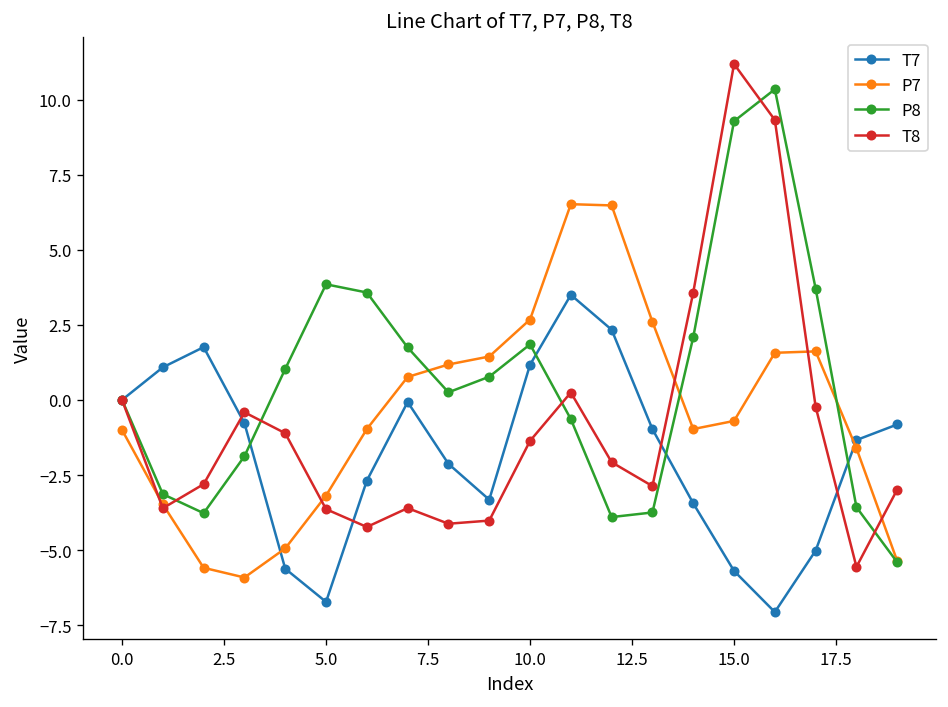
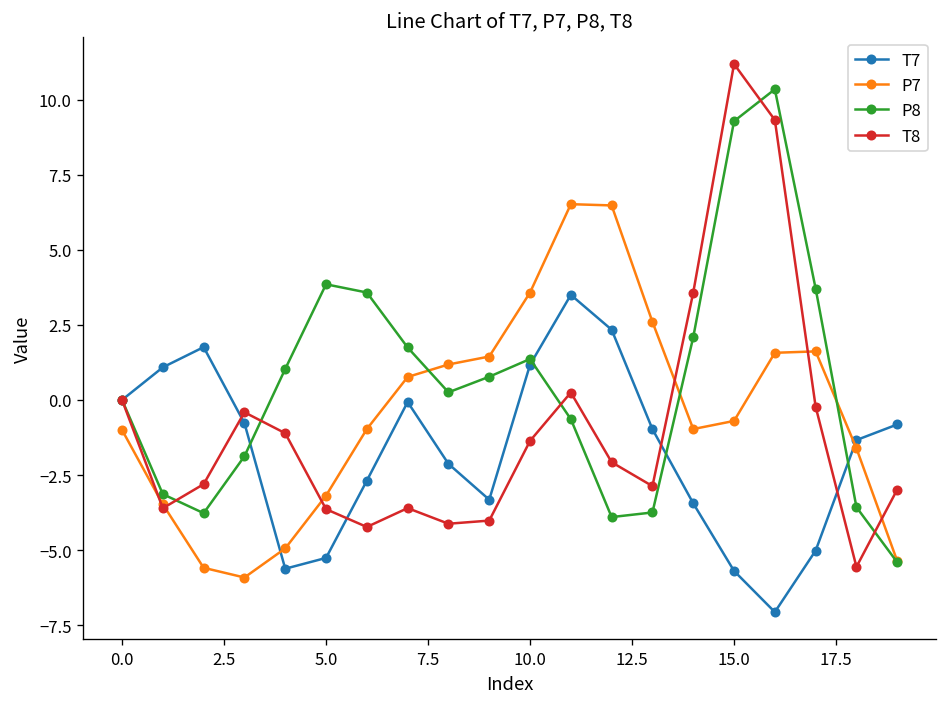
T7, 5.0: -6.7 -> -5.3
P7, 10.0: 2.7 -> 3.6
P8, 10.0: 1.9 -> 1.4
